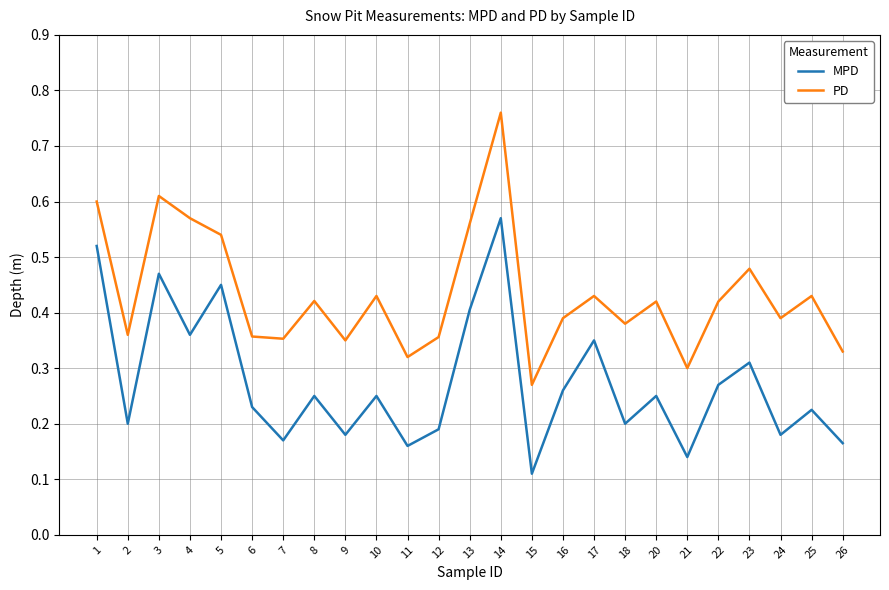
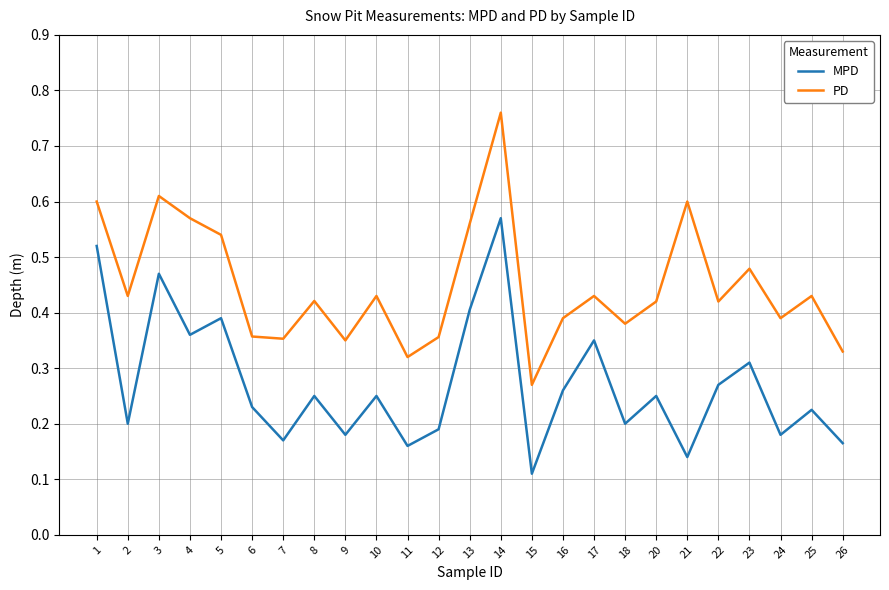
PD, 2: 0.36 -> 0.43
MPD, 5: 0.45 -> 0.39
PD, 21: 0.3 -> 0.6
